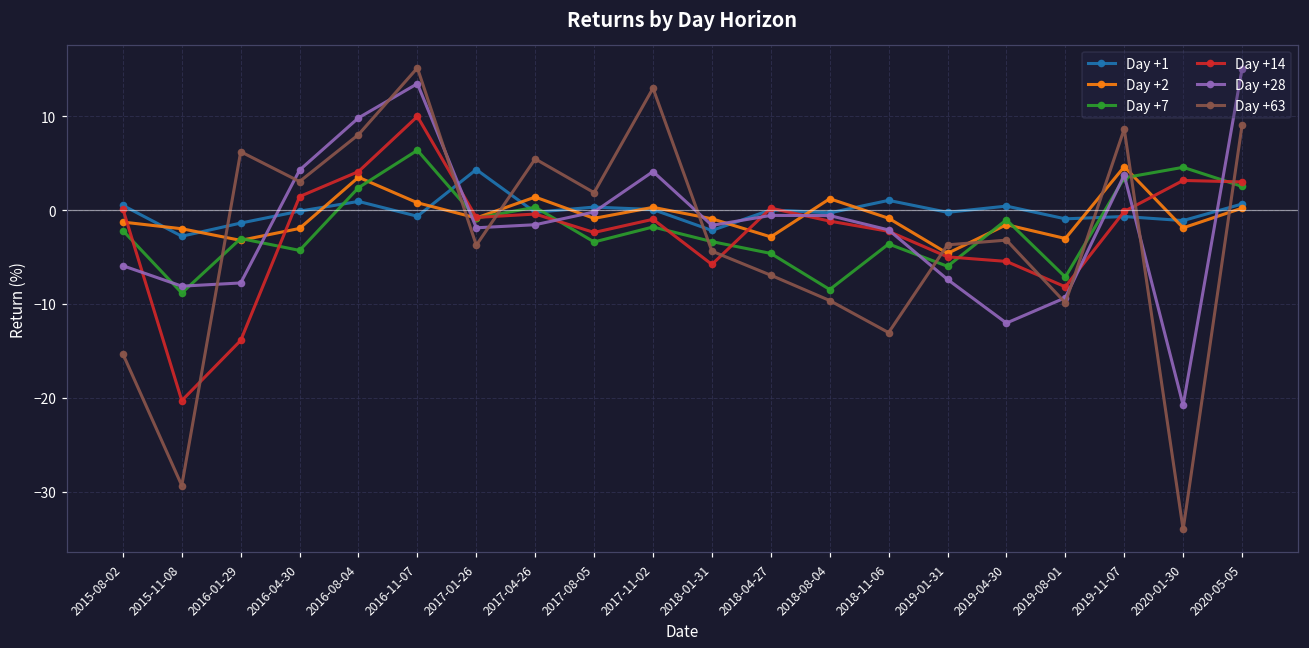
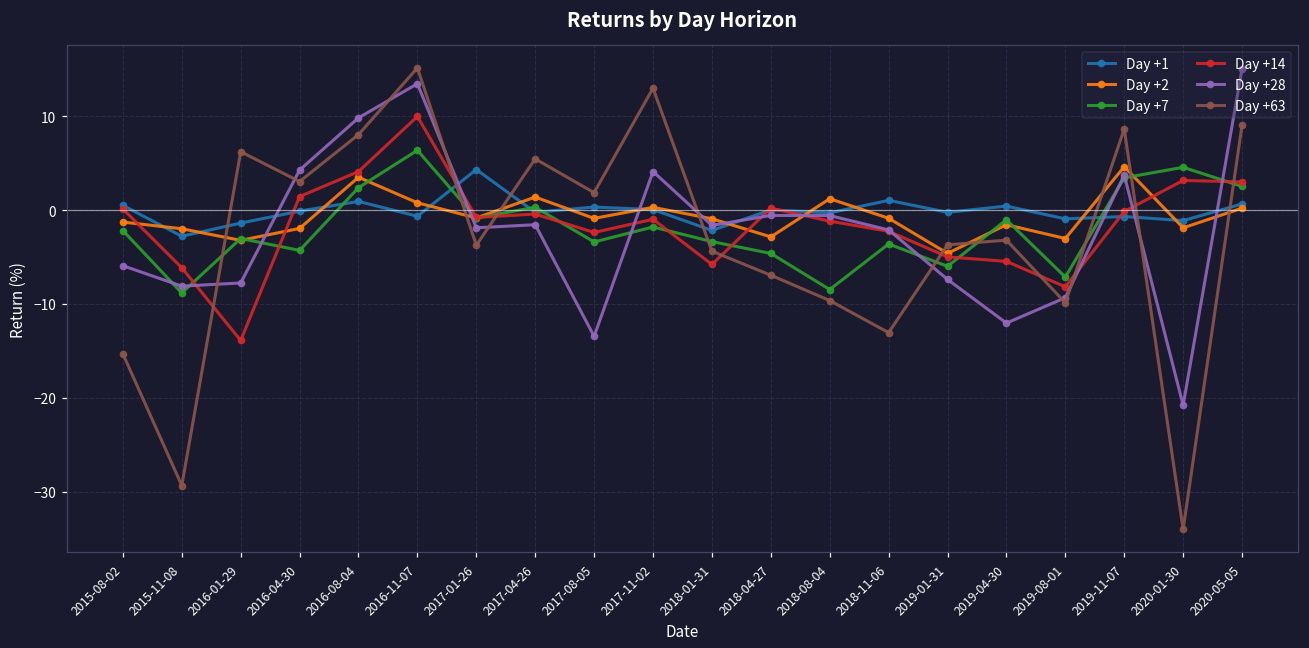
Day +14, 2015-11-08: -20 -> -6
Day +28, 2017-08-05: 0 -> -13
